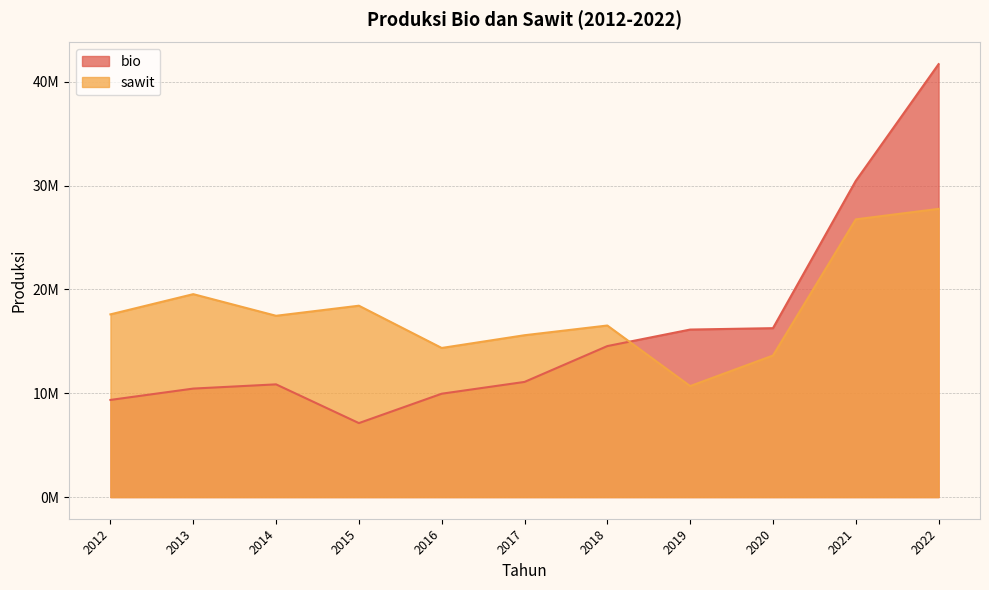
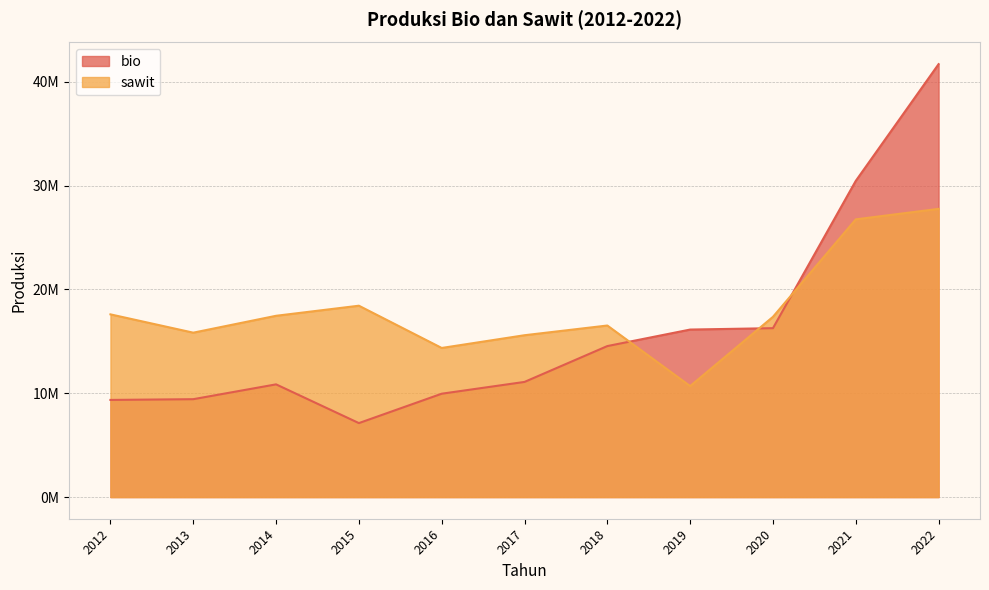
bio, 2013: 10500000 -> 9400000
sawit, 2013: 19500000 -> 15800000
sawit, 2020: 13600000 -> 17400000
